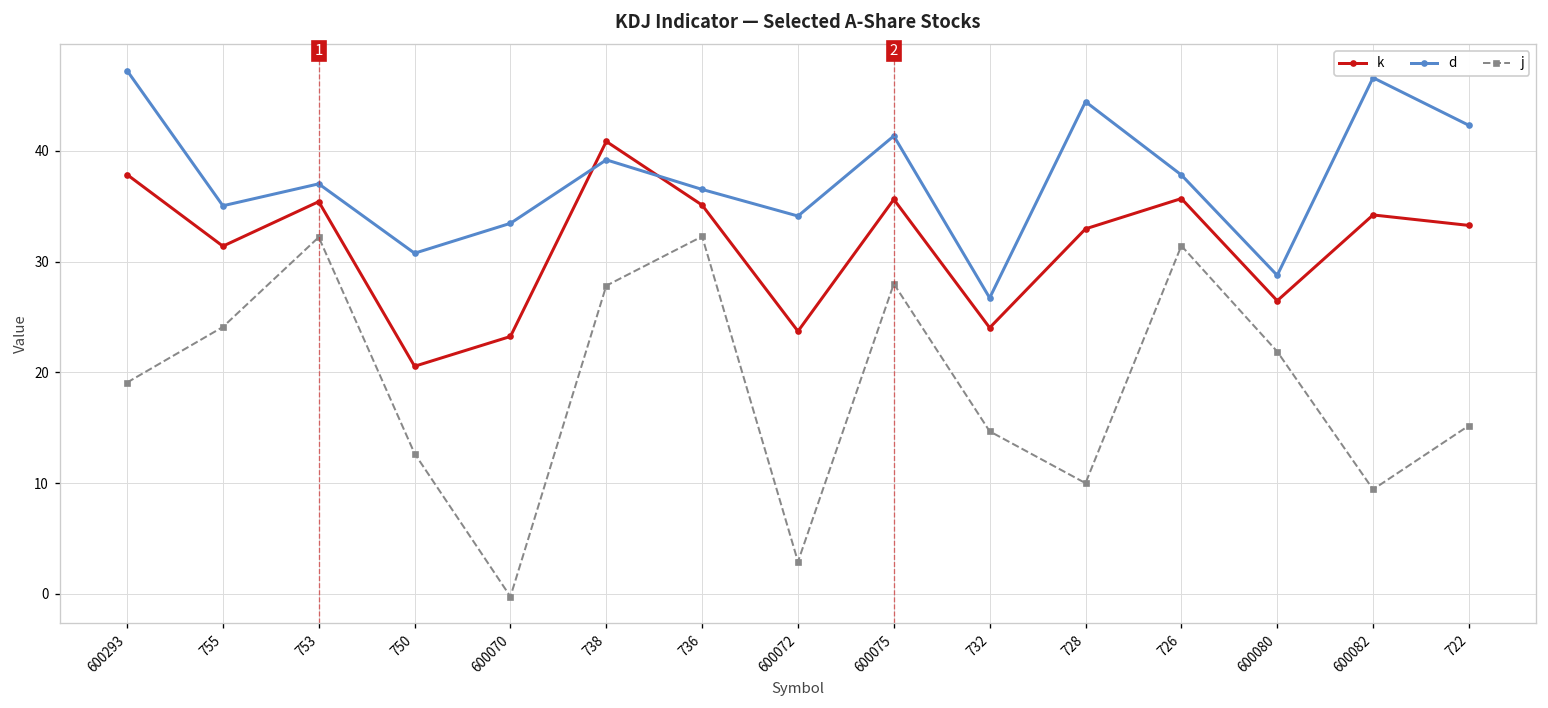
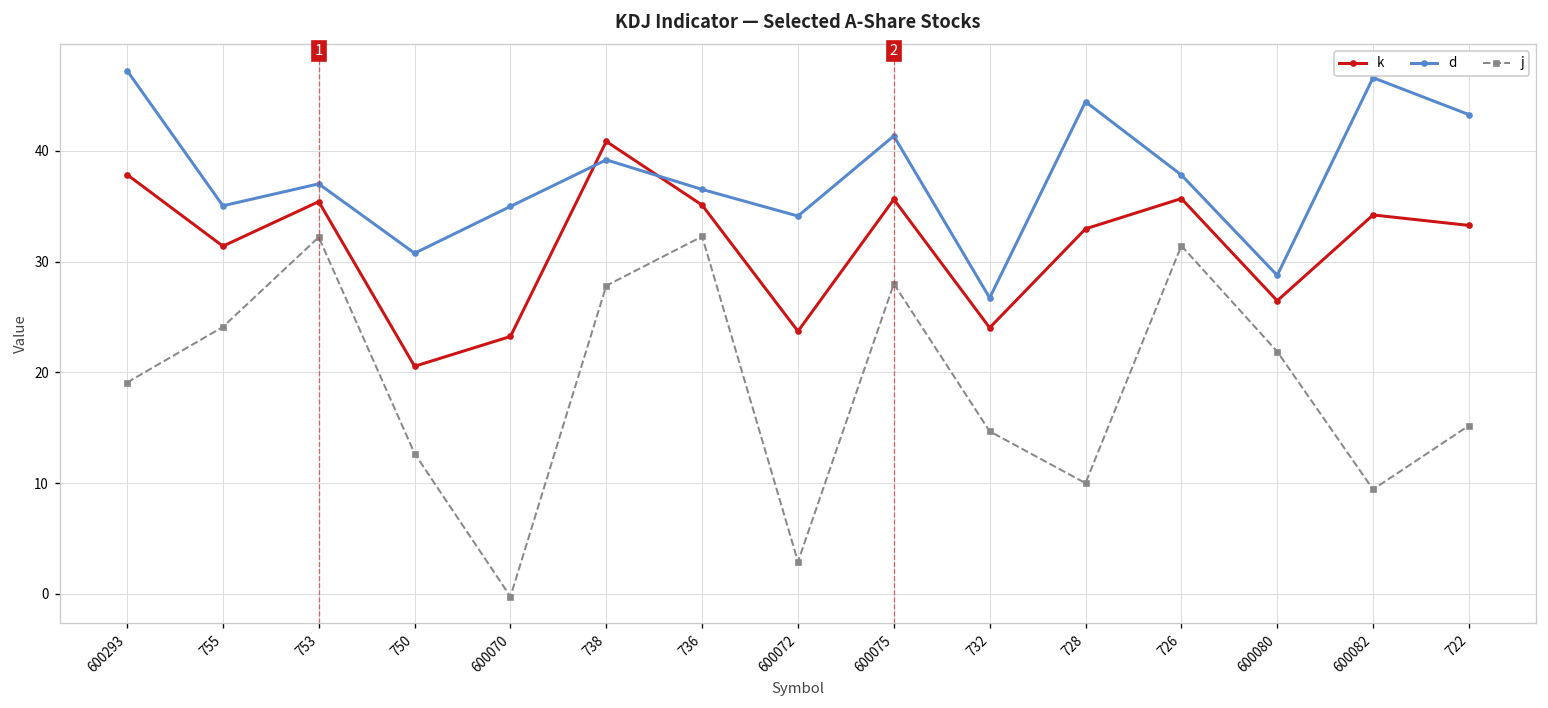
d, 600070: 33 -> 35
d, 722: 42 -> 43
